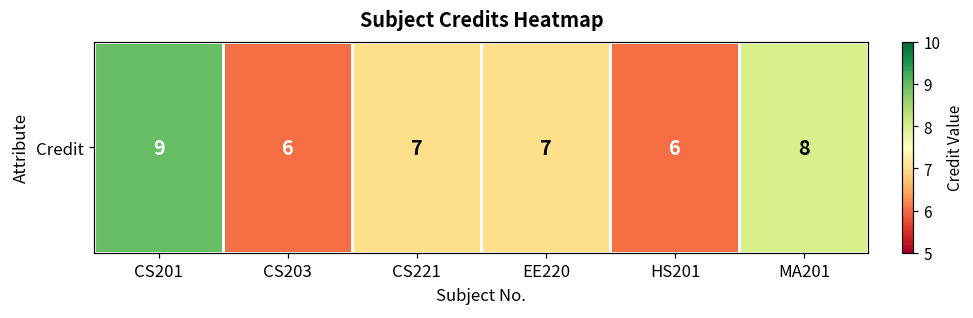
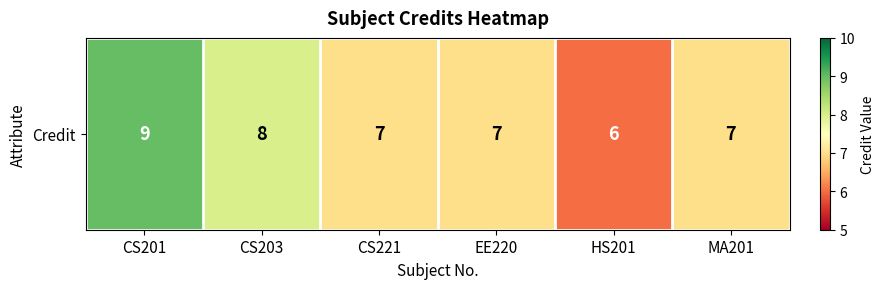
Credit, CS203: 6 -> 8
Credit, MA201: 8 -> 7
